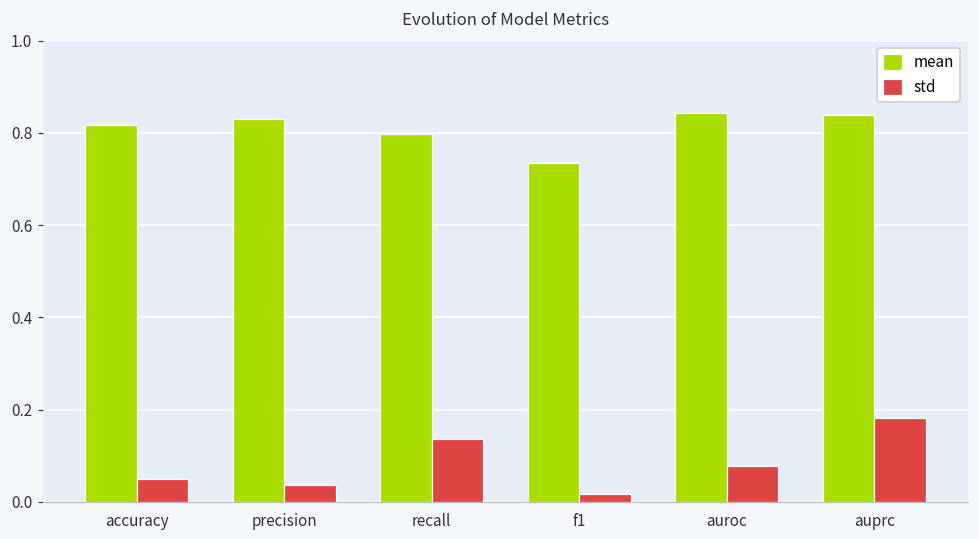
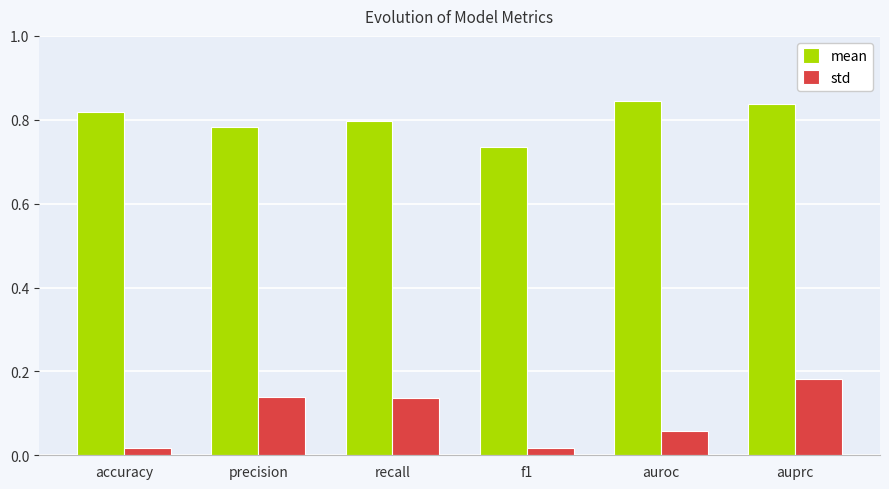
std, accuracy: 0.05 -> 0.02
mean, precision: 0.83 -> 0.78
std, precision: 0.04 -> 0.14
std, auroc: 0.08 -> 0.06
